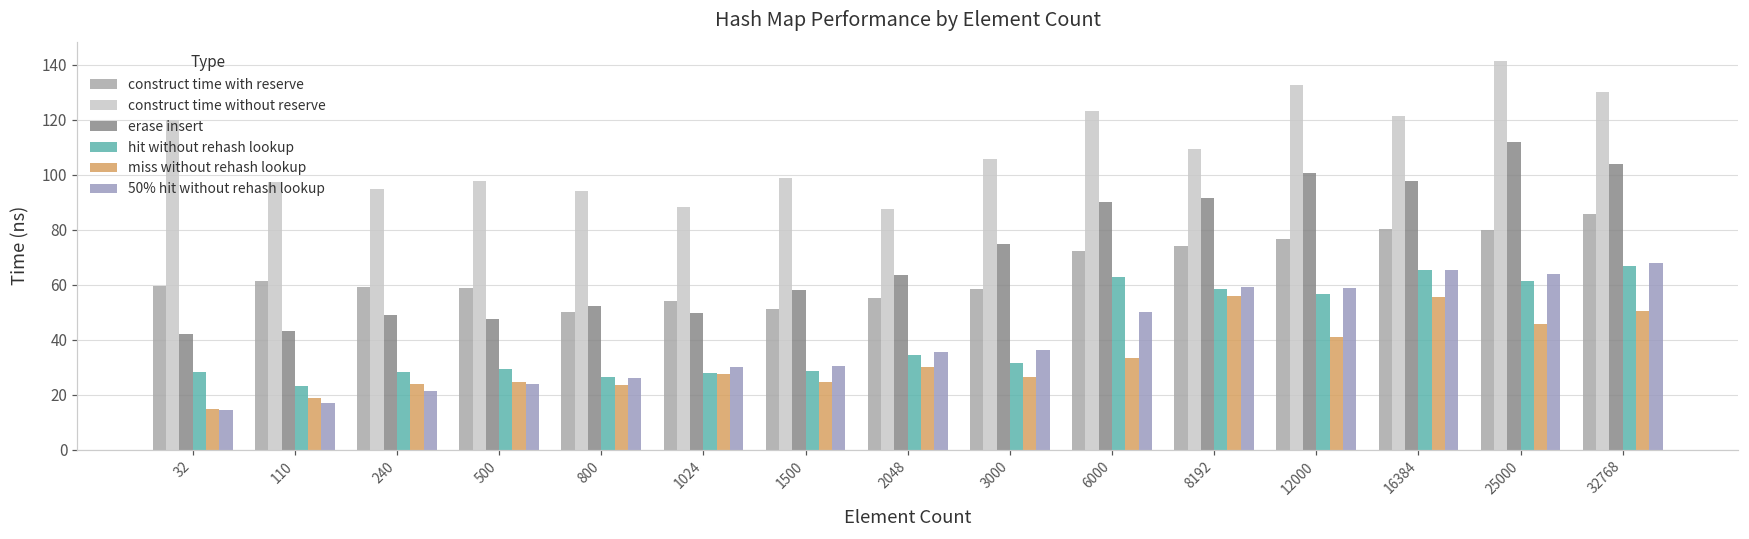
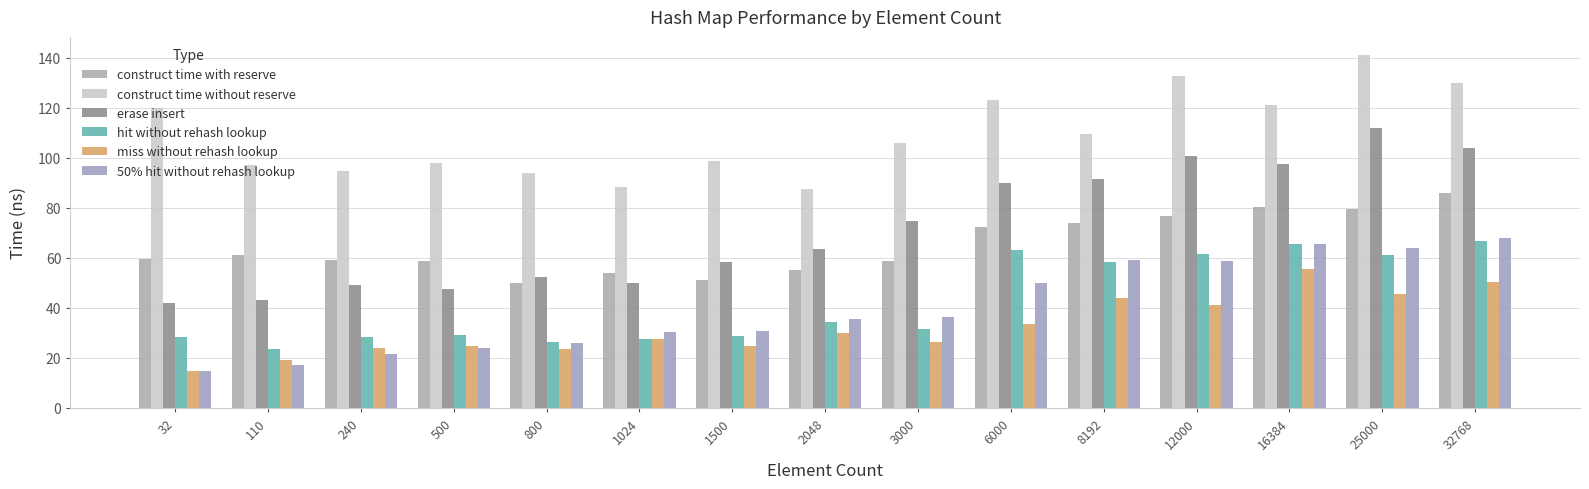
miss without rehash lookup, 8192: 56 -> 44
hit without rehash lookup, 12000: 57 -> 61
